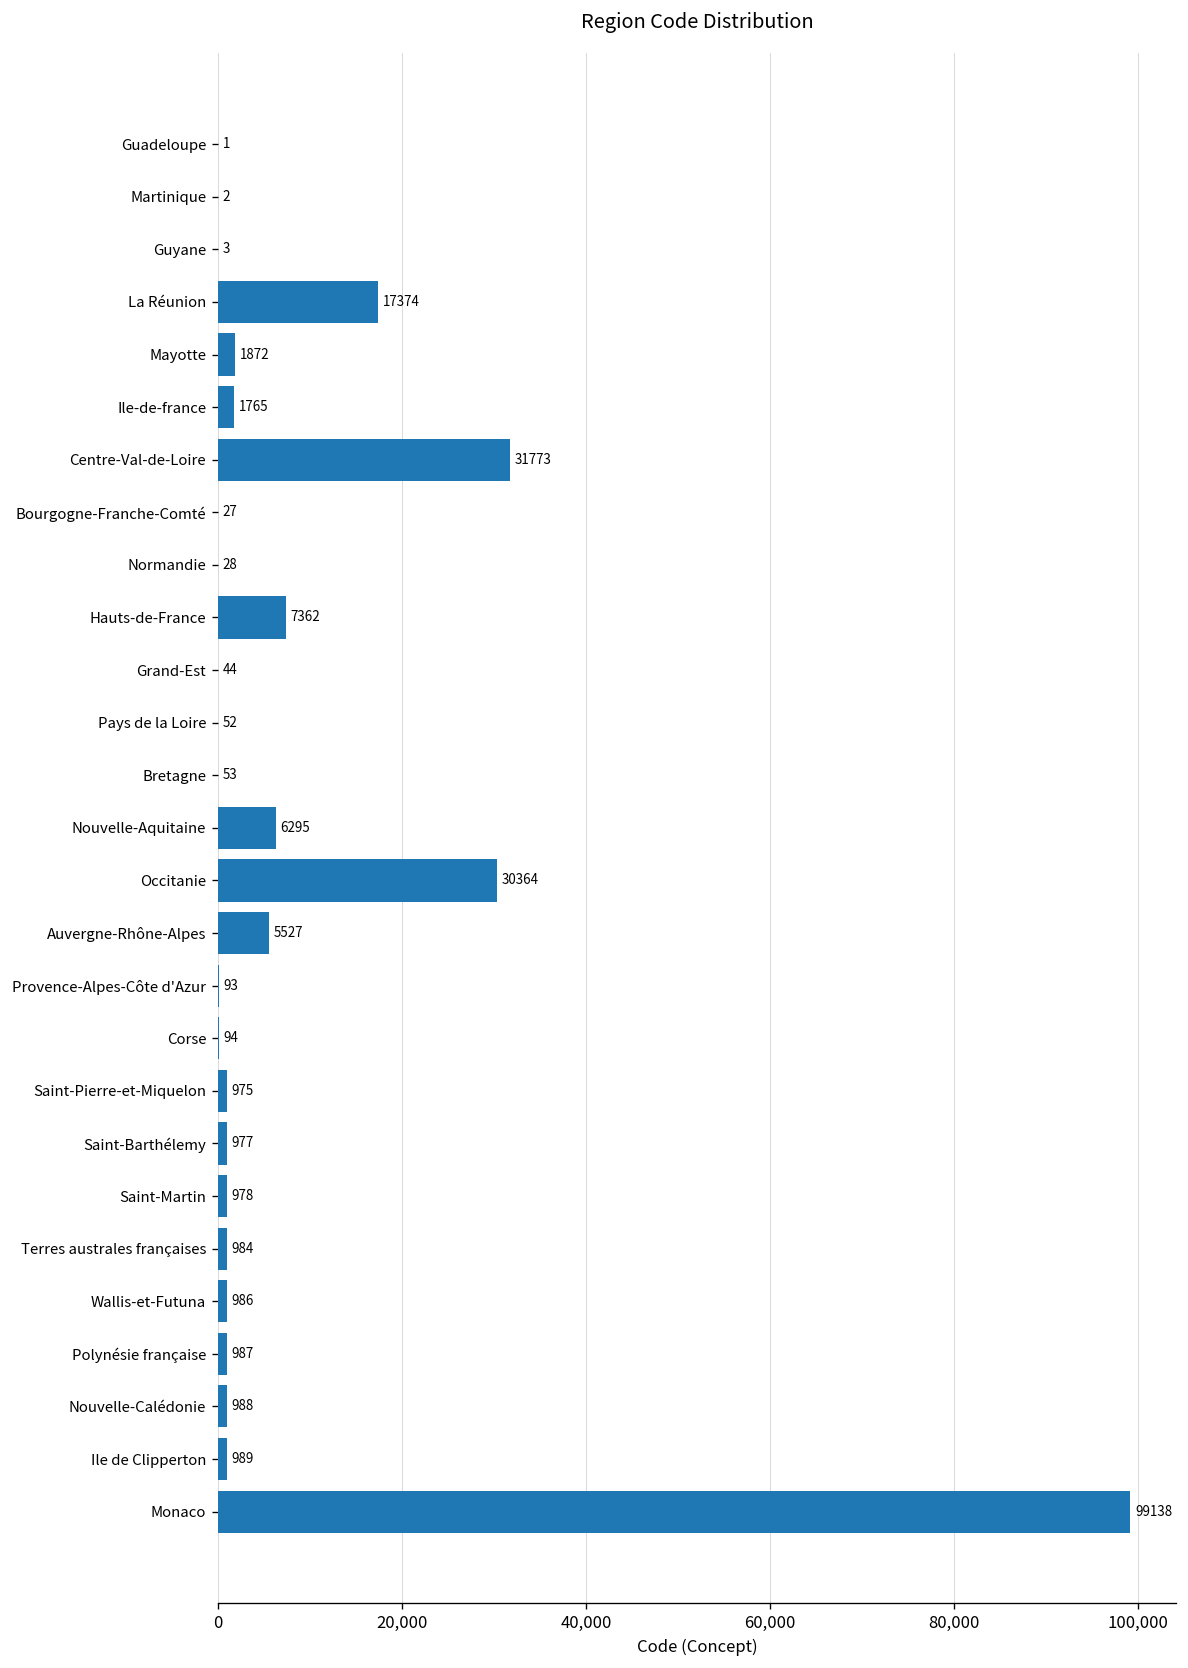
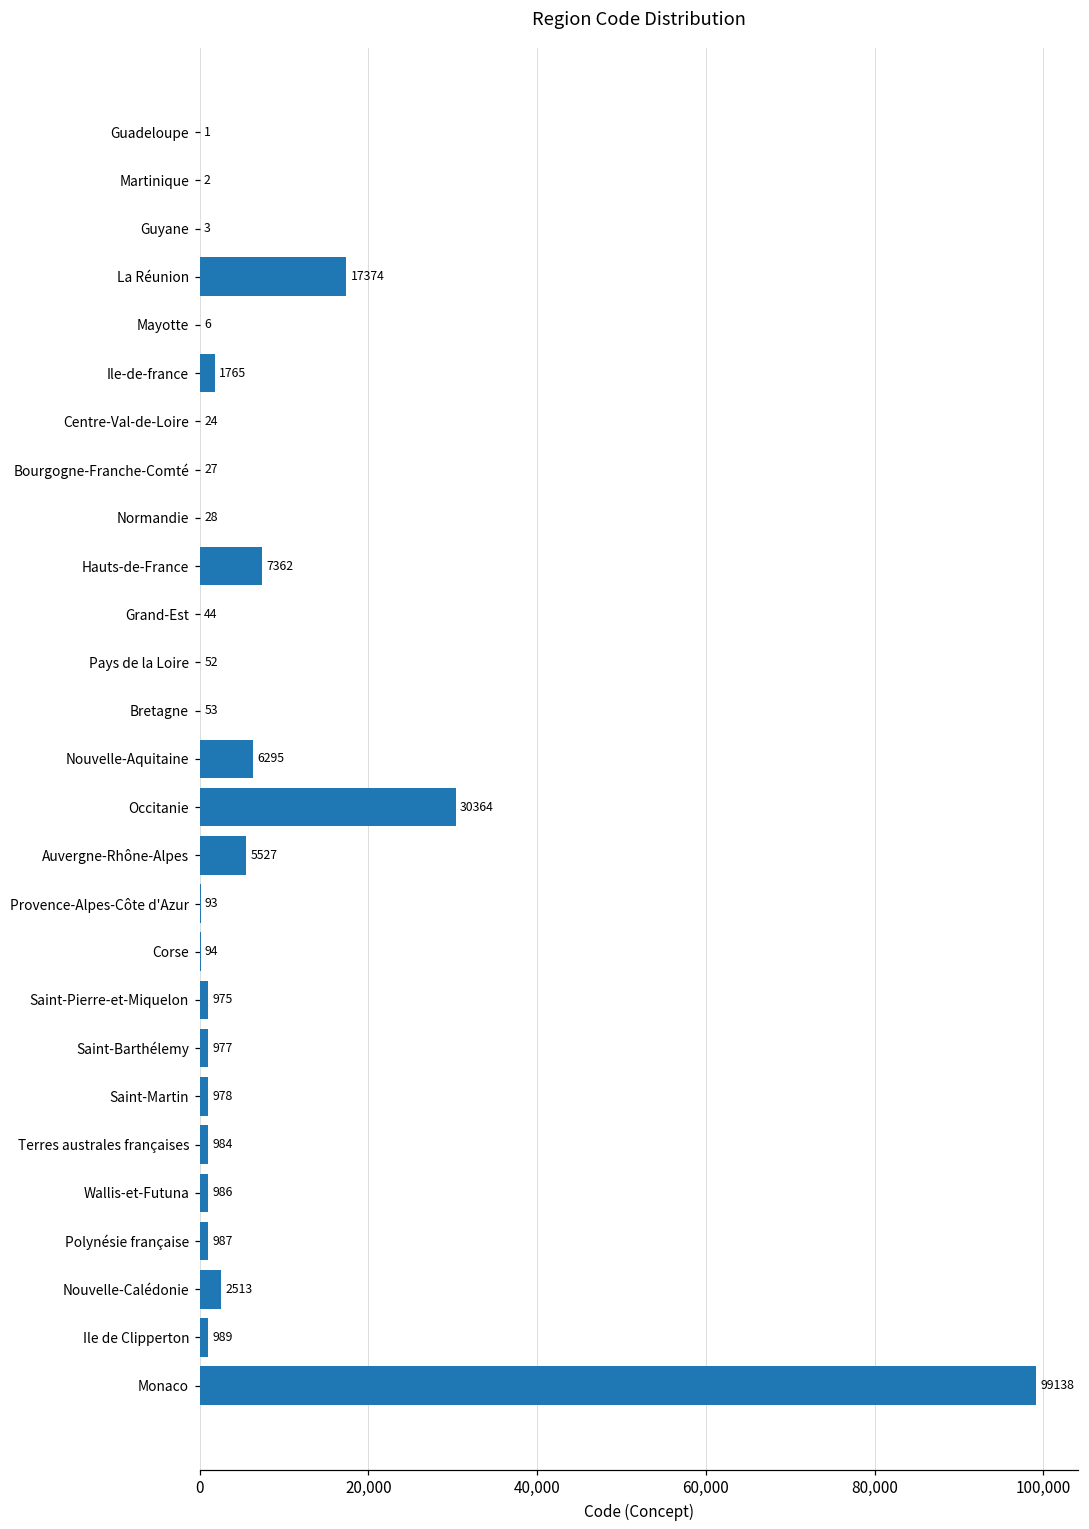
Mayotte: 1872 -> 6
Centre-Val-de-Loire: 31773 -> 24
Nouvelle-Calédonie: 988 -> 2513
